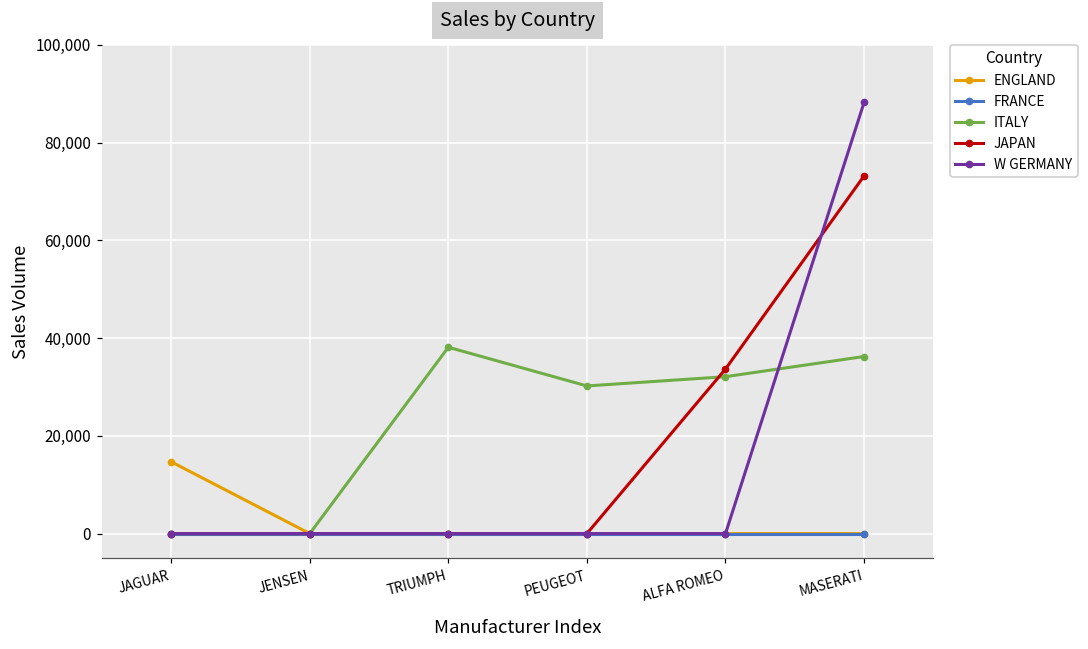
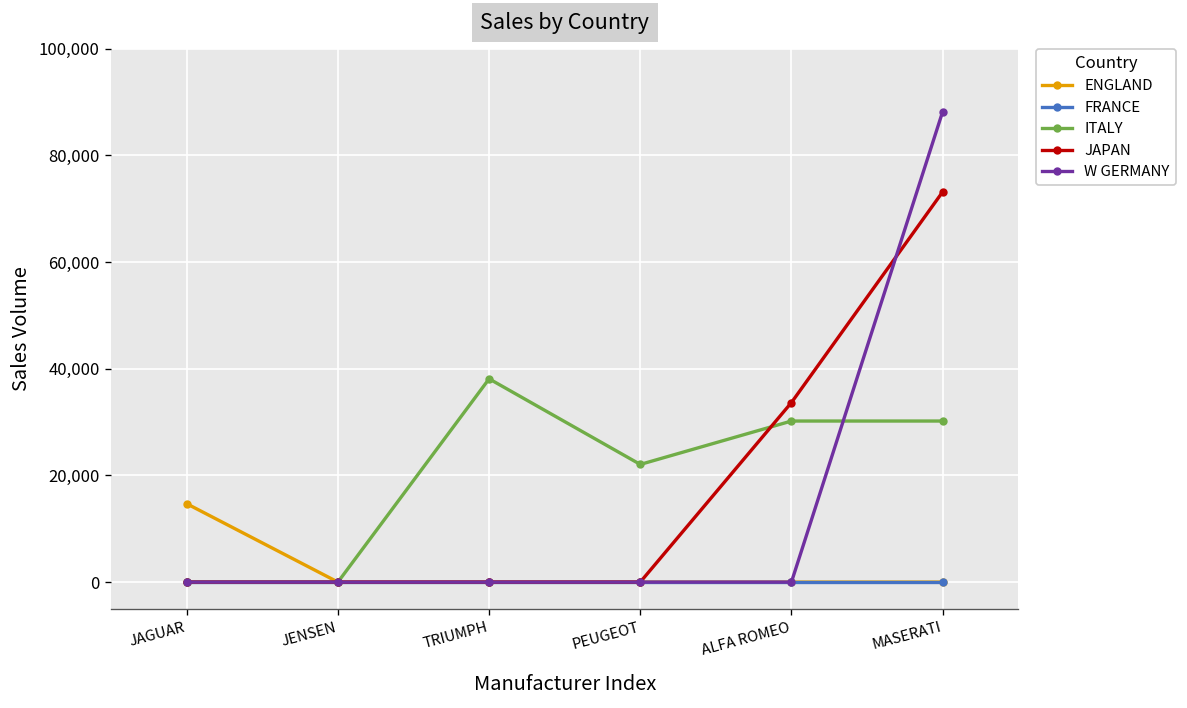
ITALY, PEUGEOT: 30,000 -> 22,000
ITALY, ALFA ROMEO: 32,000 -> 30,000
ITALY, MASERATI: 36,000 -> 30,000
